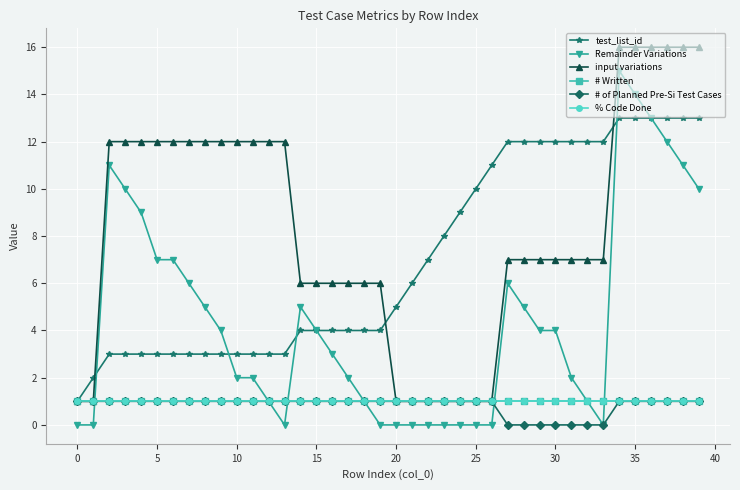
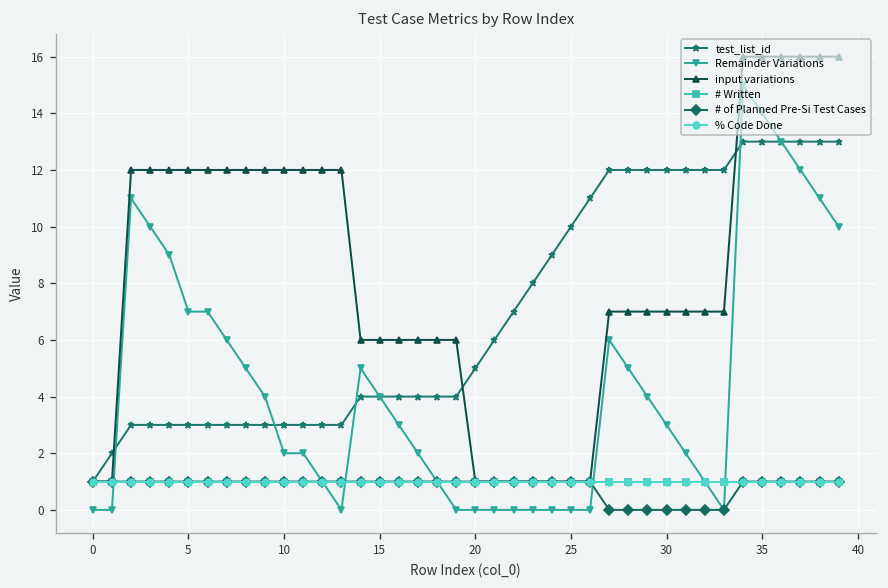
Remainder Variations, 30: 4 -> 3
